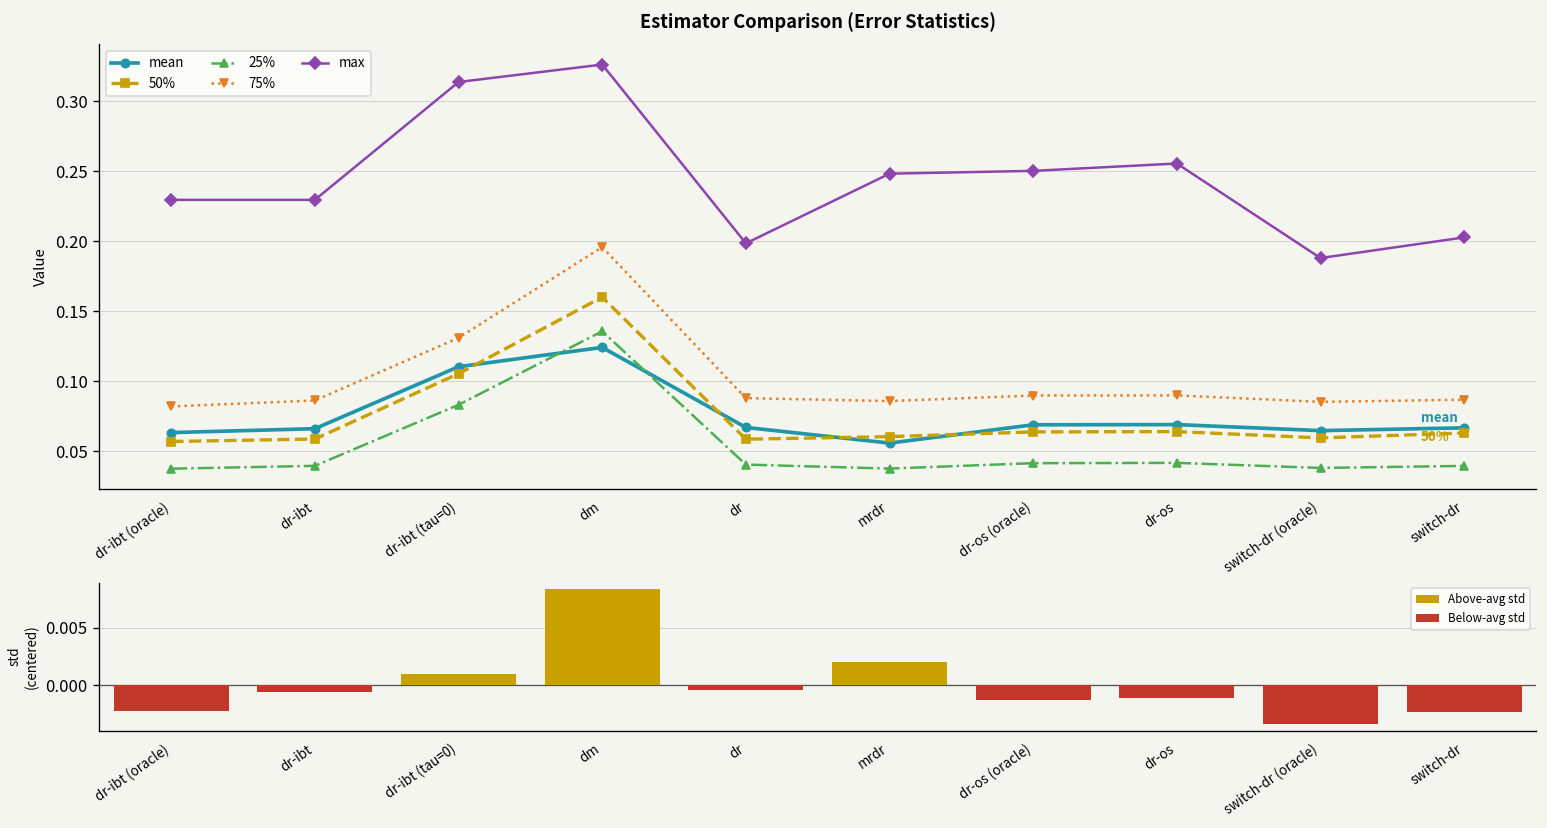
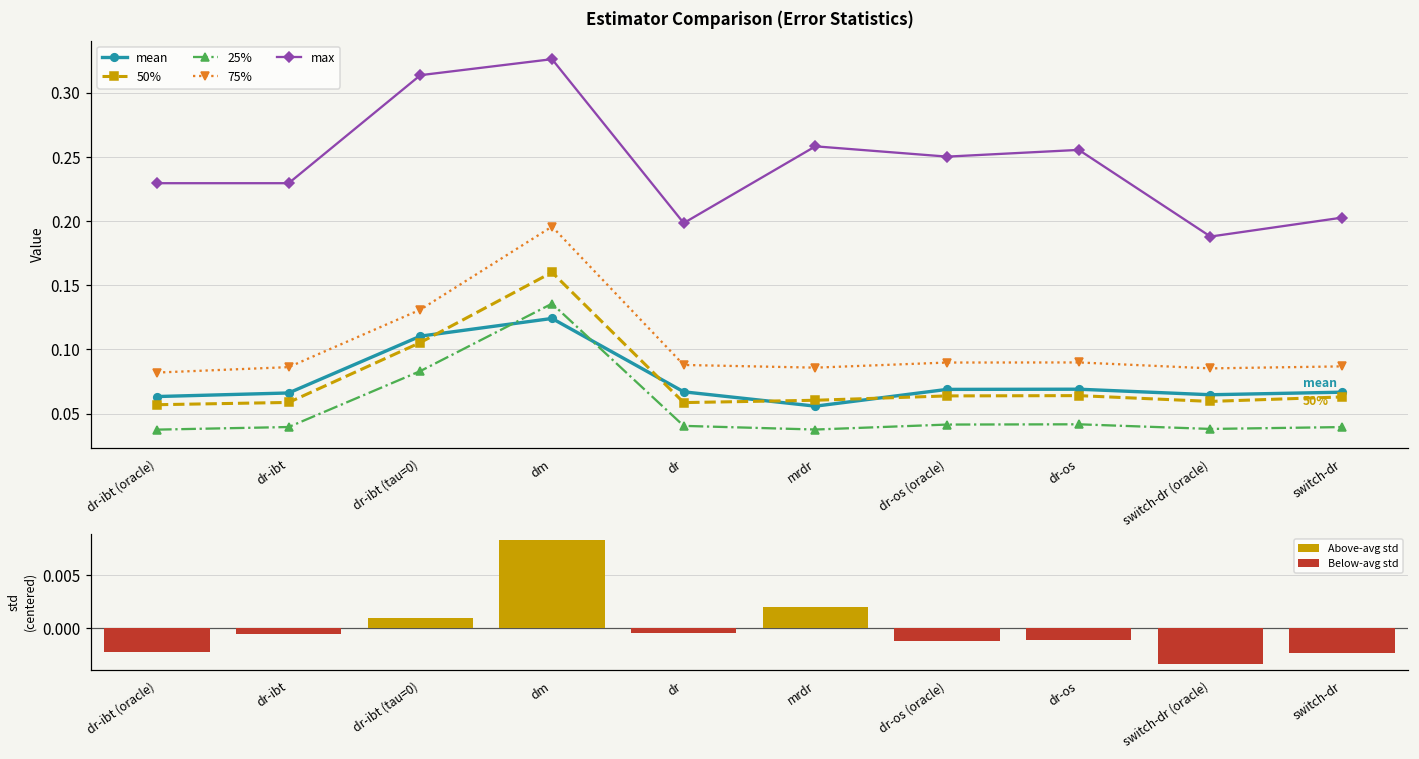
Estimator Comparison (Error Statistics), max, mrdr: 0.248 -> 0.258
